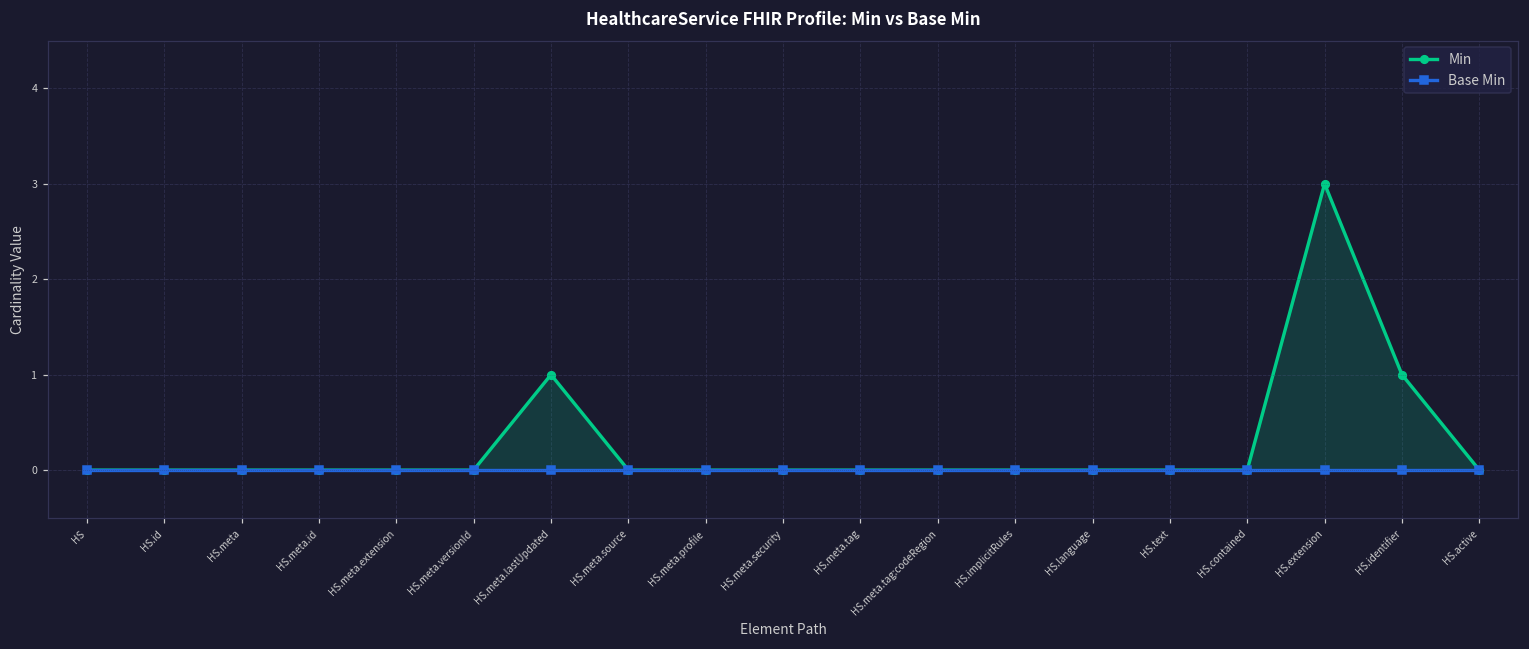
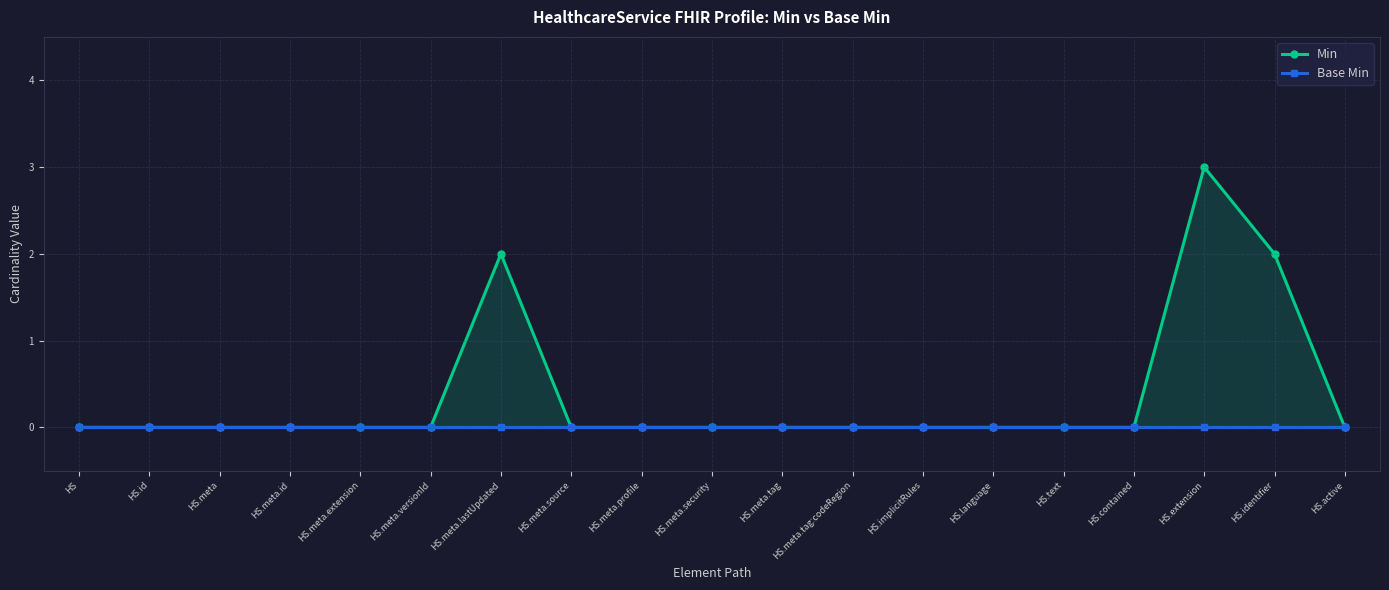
Min, HS.meta.lastUpdated: 1 -> 2
Min, HS.identifier: 1 -> 2
